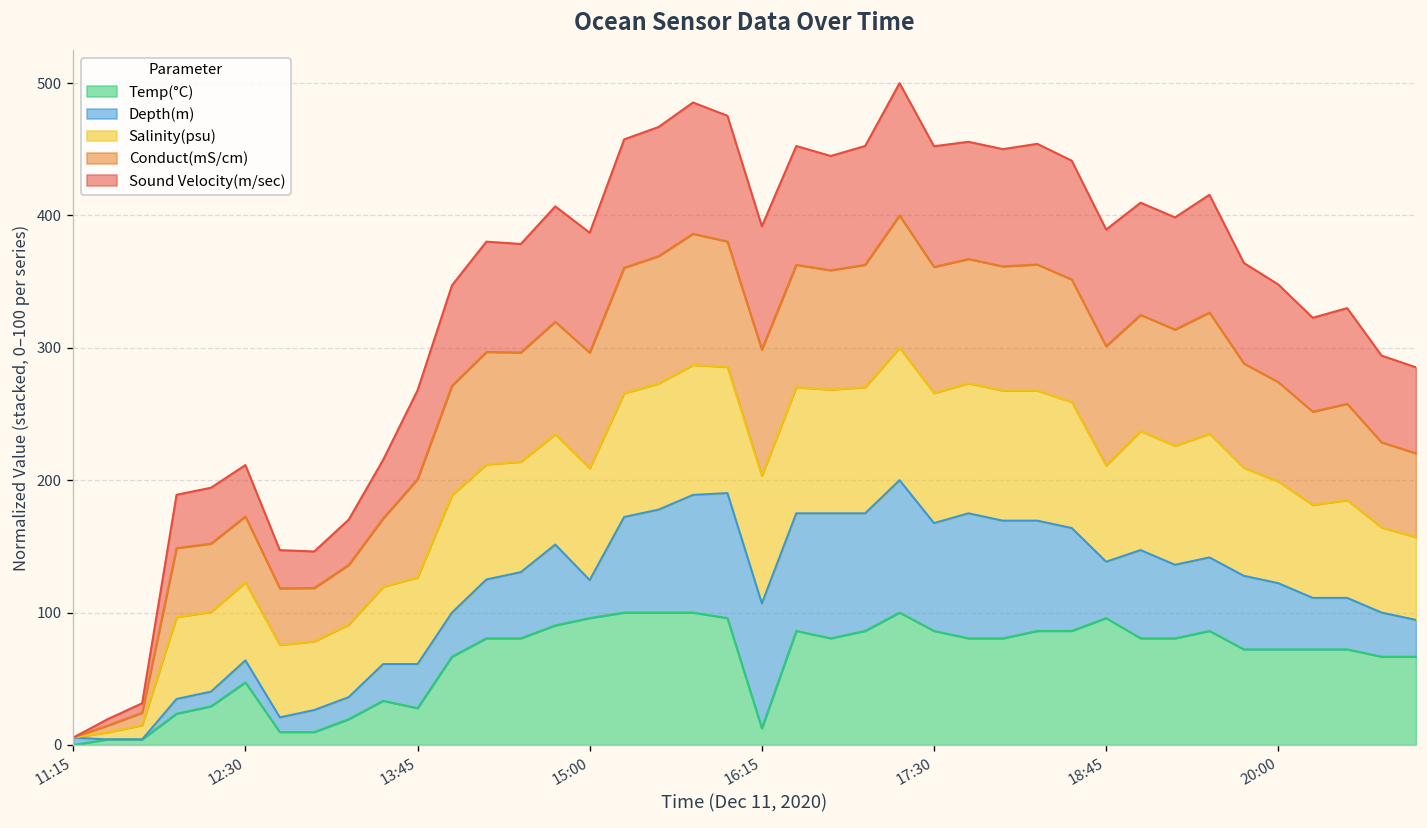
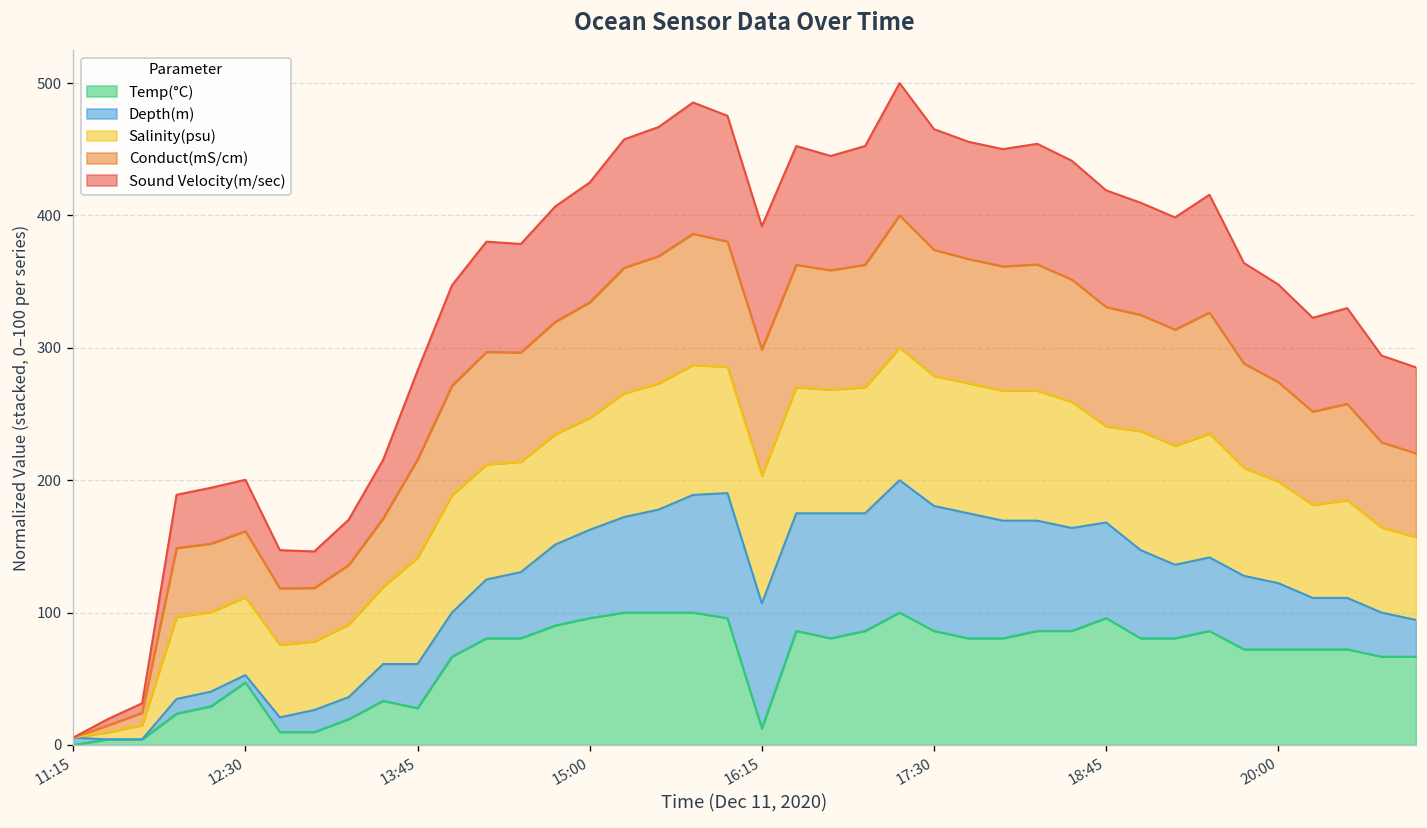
Depth(m), 12:30: 17 -> 6
Salinity(psu), 13:45: 65 -> 80
Depth(m), 15:00: 29 -> 67
Depth(m), 17:30: 81 -> 94
Depth(m), 18:45: 43 -> 72
